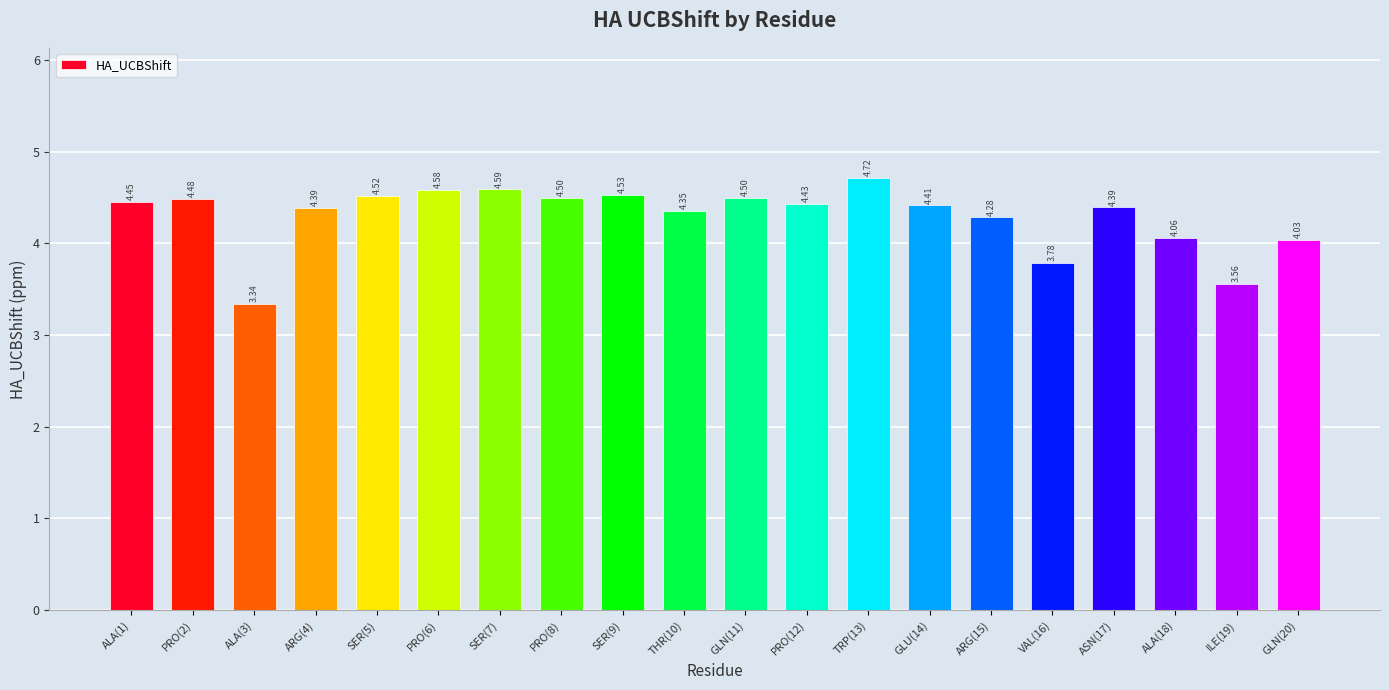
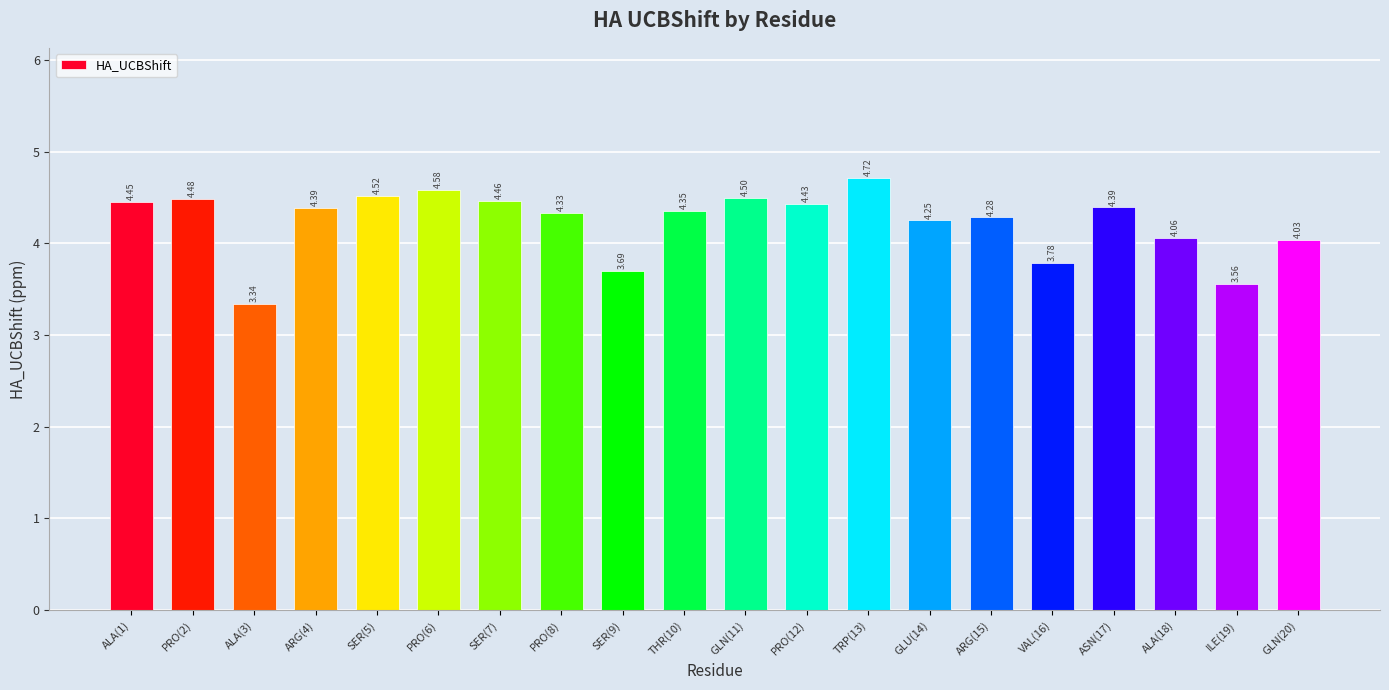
SER(7): 4.59 -> 4.46
PRO(8): 4.50 -> 4.33
SER(9): 4.53 -> 3.69
GLU(14): 4.41 -> 4.25
